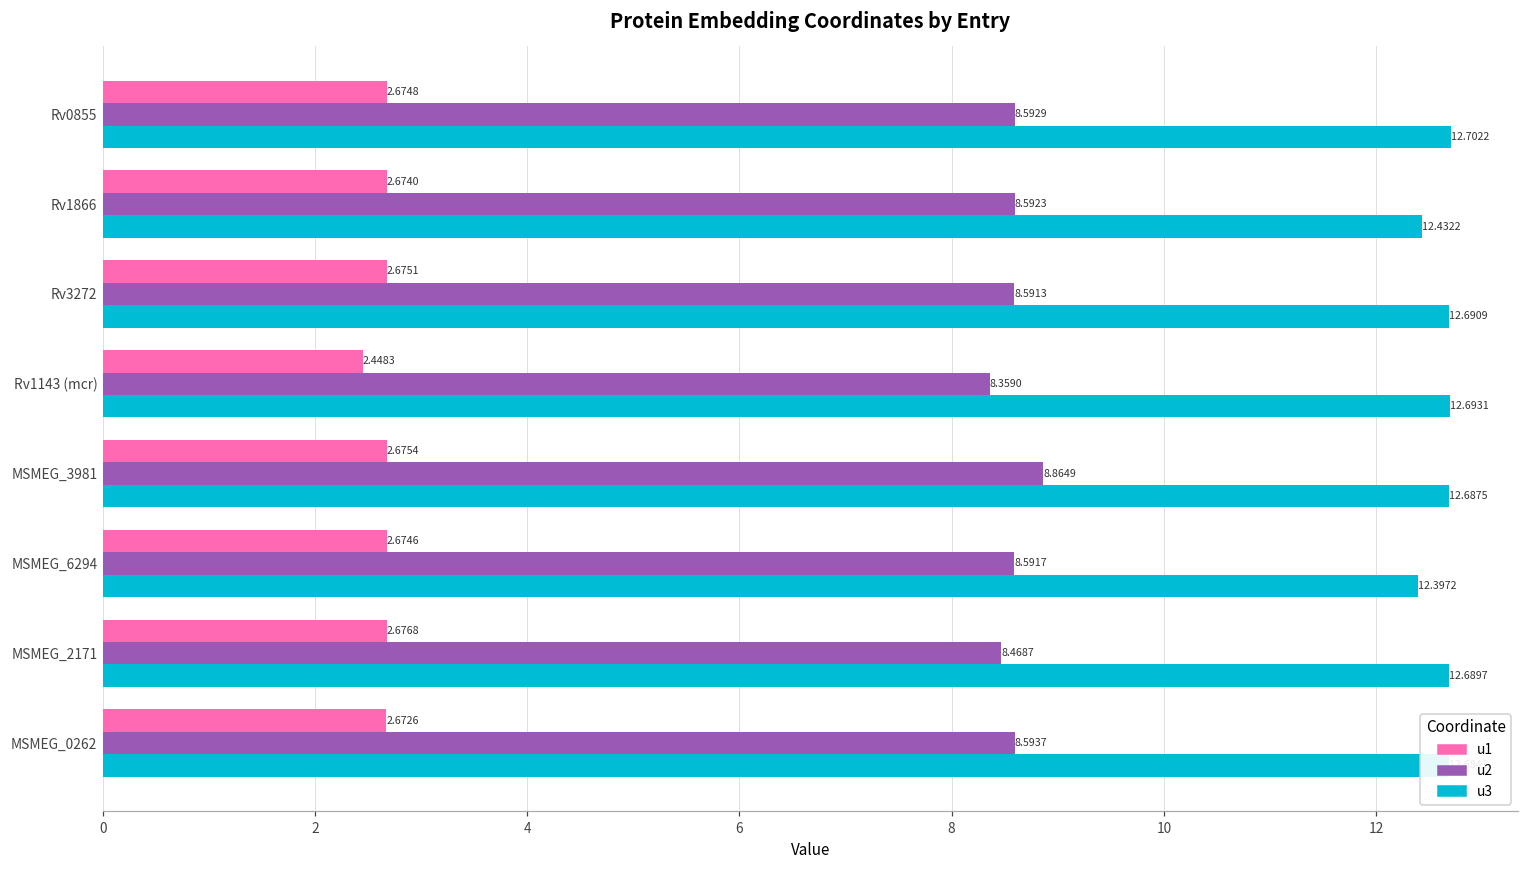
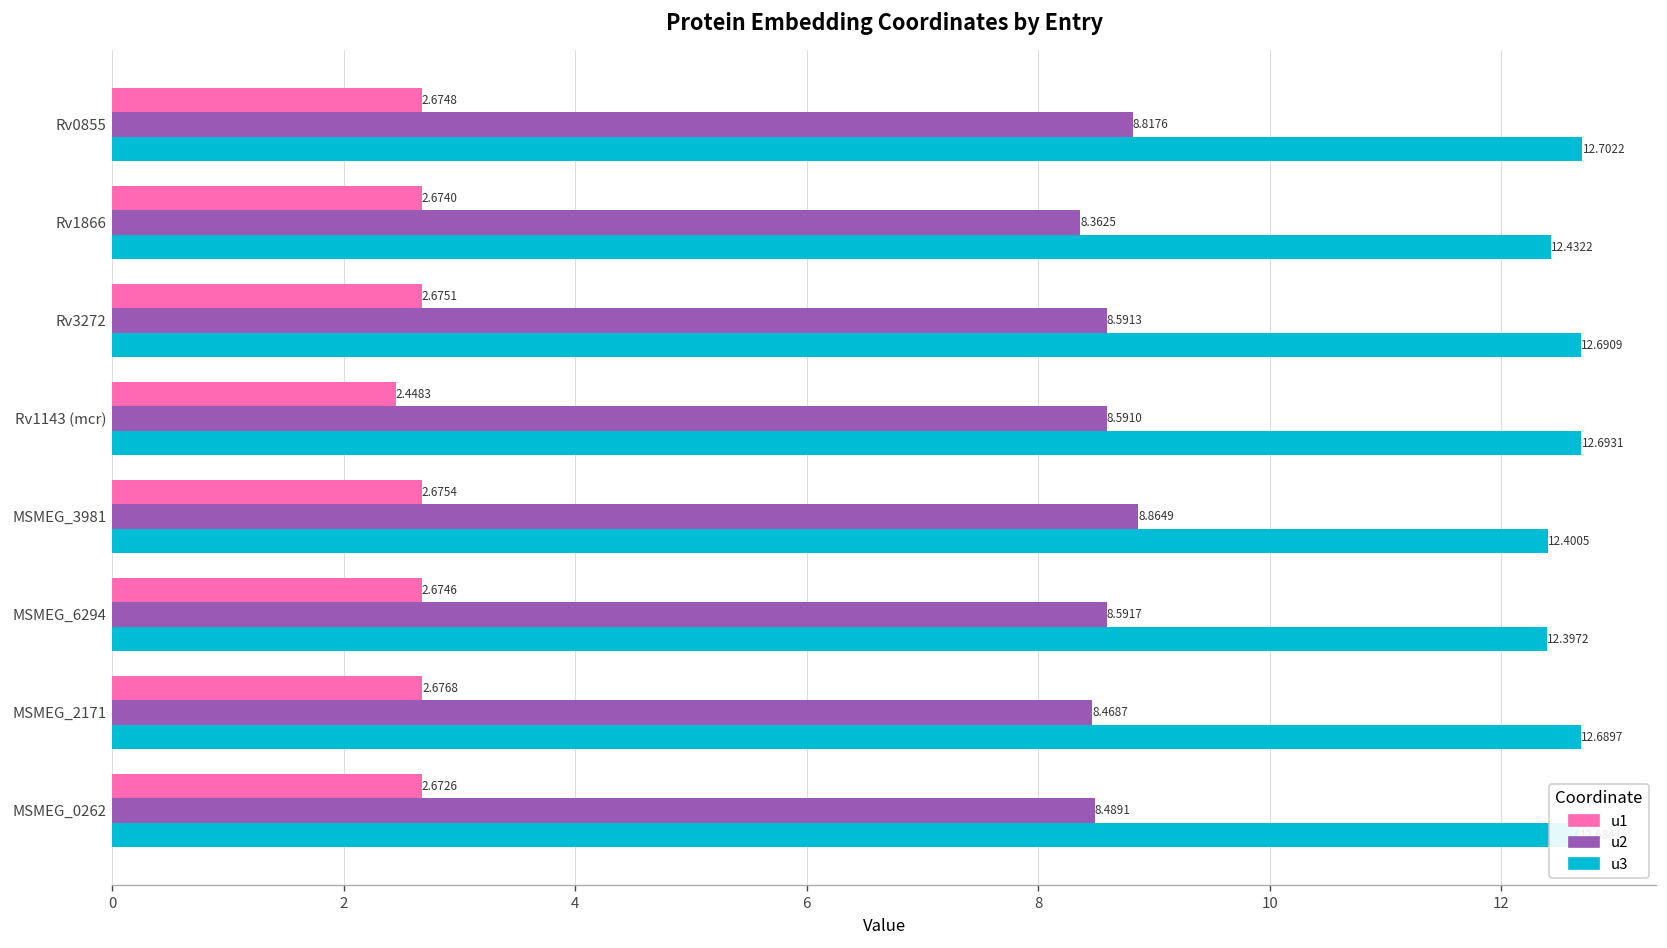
u2, Rv0855: 8.5929 -> 8.8176
u2, Rv1866: 8.5923 -> 8.3625
u2, Rv1143 (mcr): 8.3590 -> 8.5910
u3, MSMEG_3981: 12.6875 -> 12.4005
u2, MSMEG_0262: 8.5937 -> 8.4891
